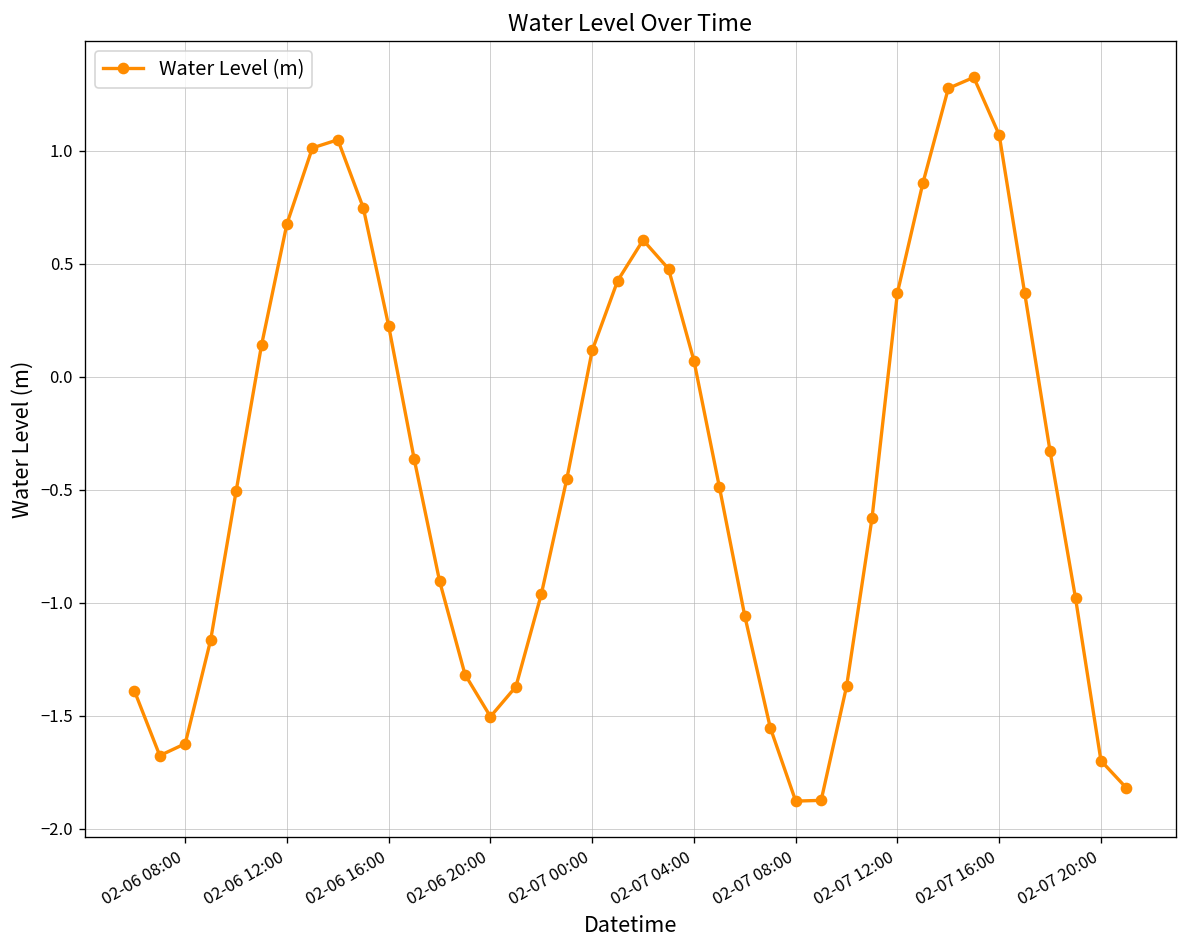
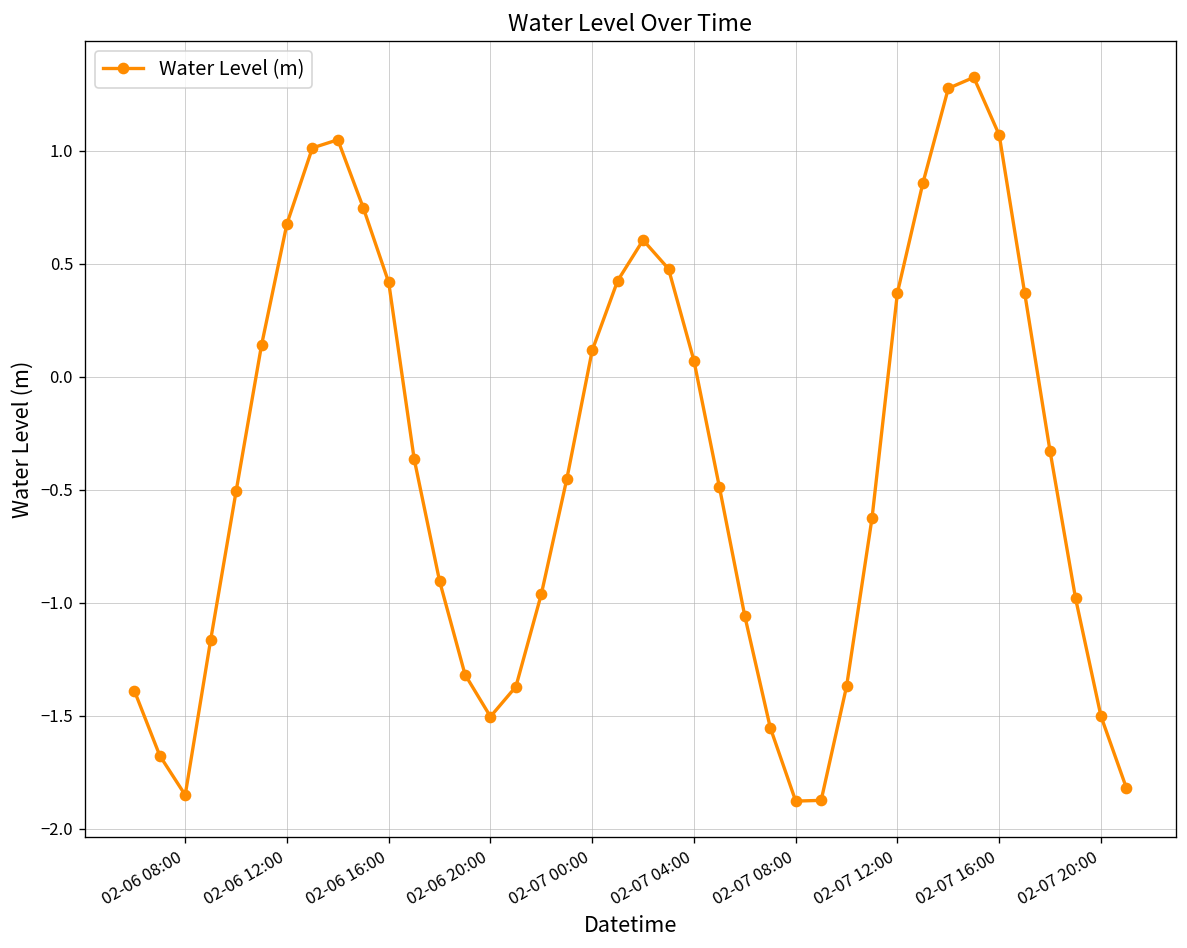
02-06 08:00: -1.62 -> -1.85
02-06 16:00: 0.22 -> 0.42
02-07 20:00: -1.70 -> -1.50
